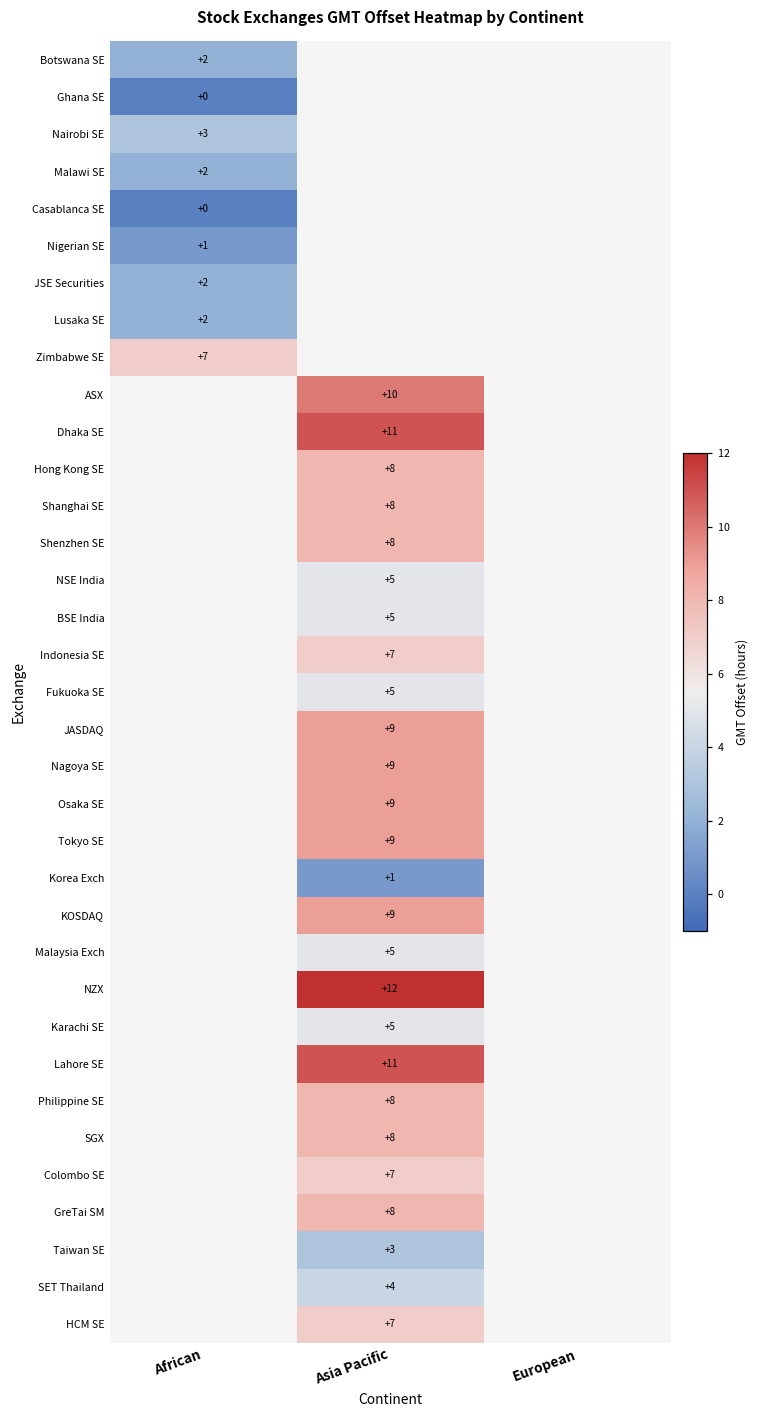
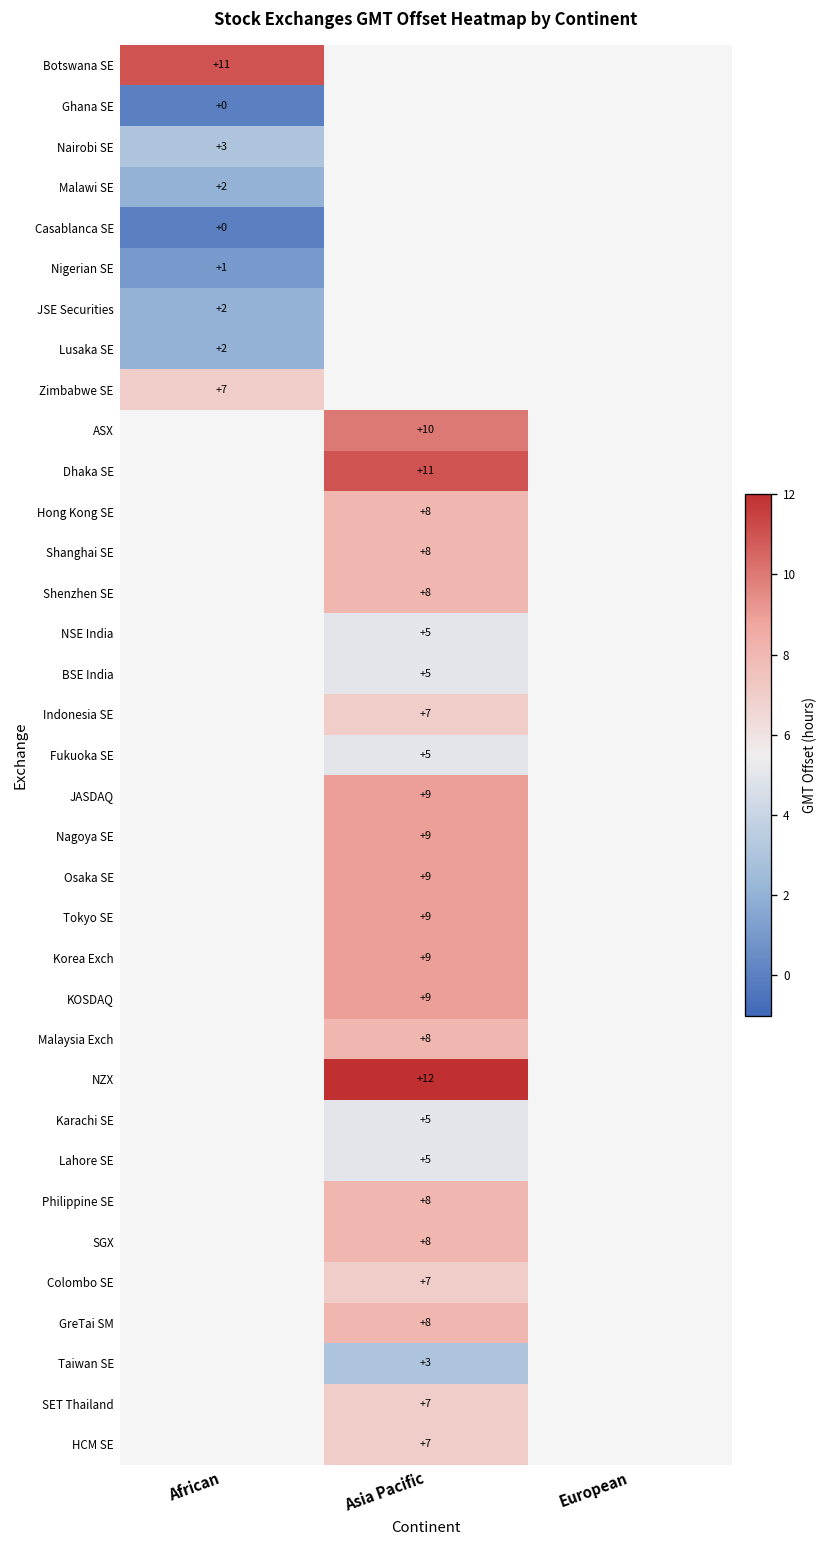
Botswana SE, African: +2 -> +11
Korea Exch, Asia Pacific: +1 -> +9
Malaysia Exch, Asia Pacific: +5 -> +8
Lahore SE, Asia Pacific: +11 -> +5
SET Thailand, Asia Pacific: +4 -> +7
